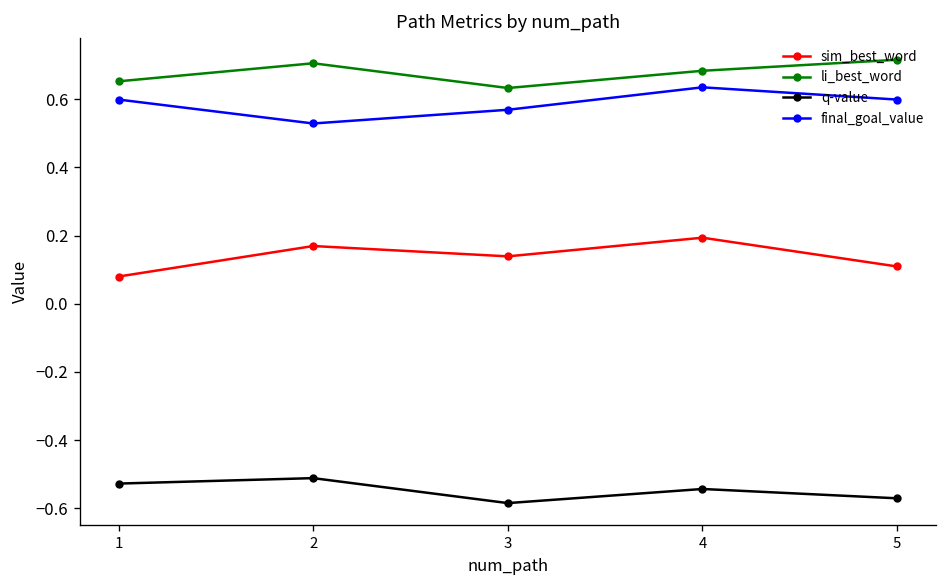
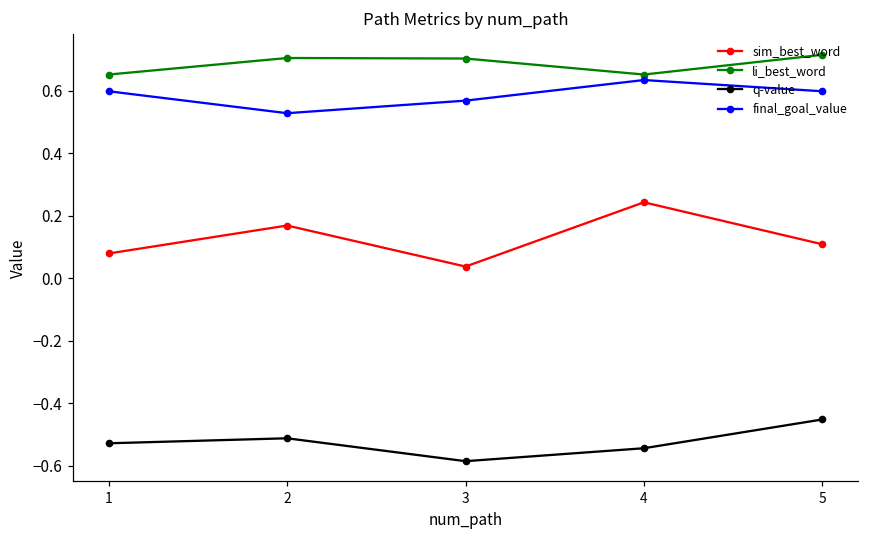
sim_best_word, 3: 0.14 -> 0.04
li_best_word, 3: 0.63 -> 0.70
sim_best_word, 4: 0.19 -> 0.24
li_best_word, 4: 0.68 -> 0.65
q-value, 5: -0.57 -> -0.45
